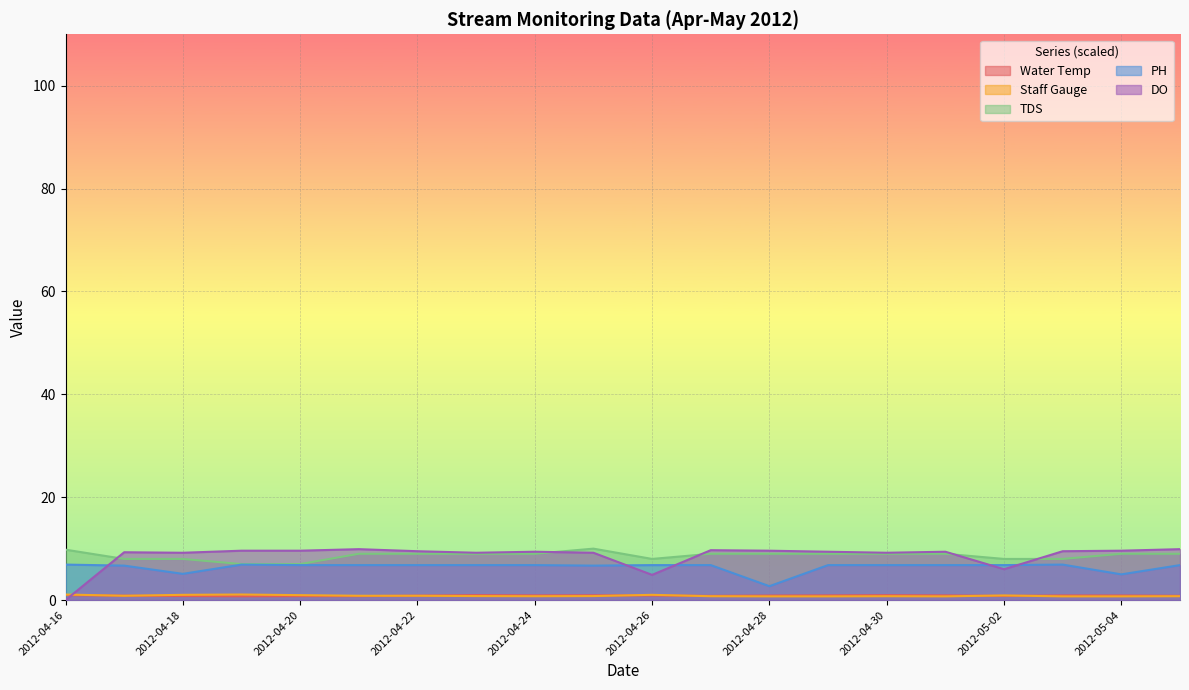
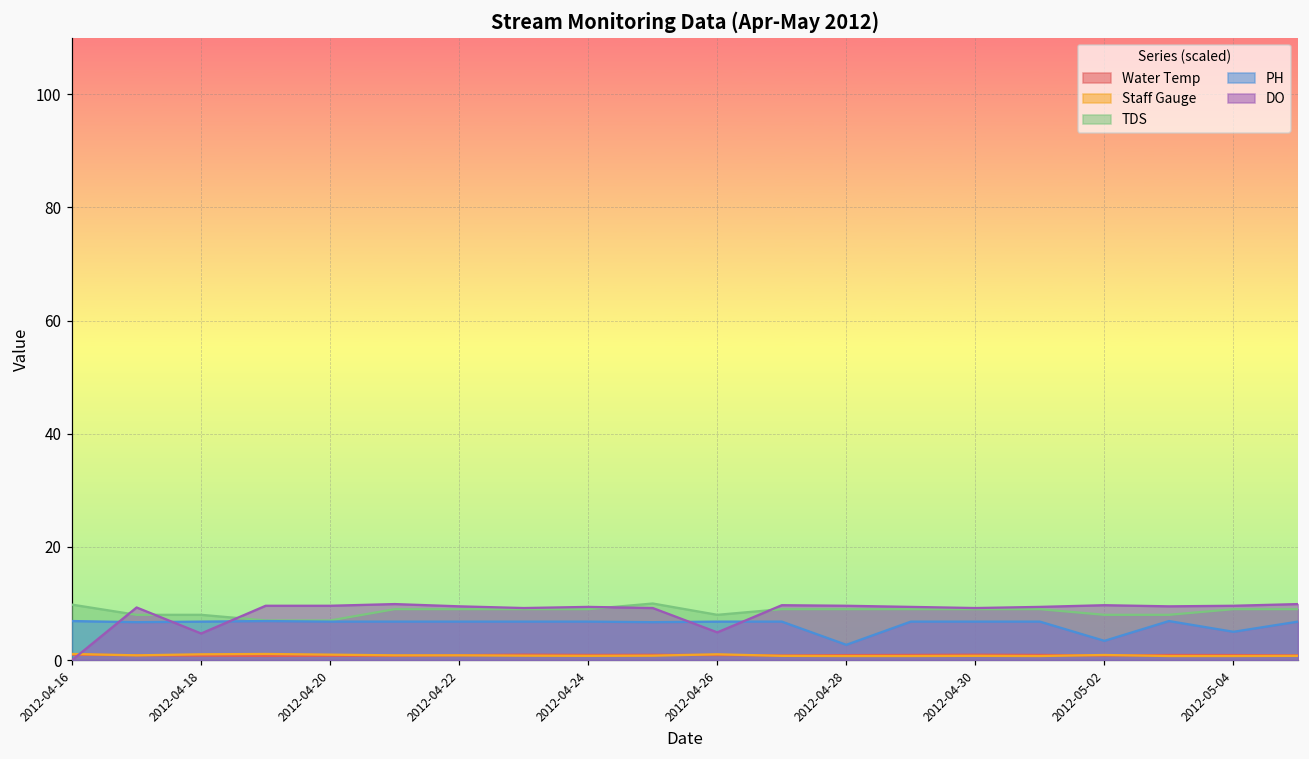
PH, 2012-04-18: 5 -> 7
DO, 2012-04-18: 9 -> 5
PH, 2012-05-02: 7 -> 3
DO, 2012-05-02: 6 -> 10
